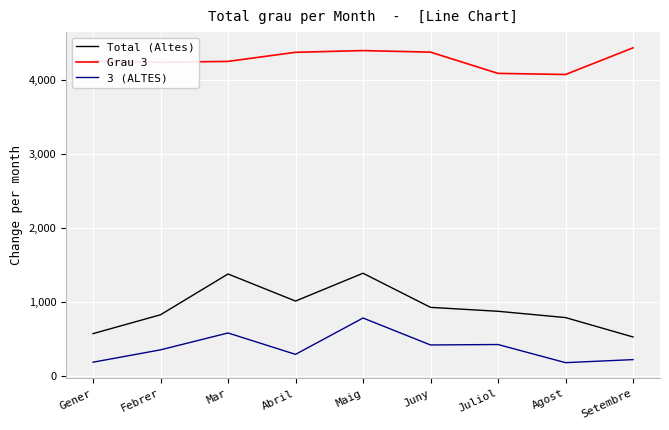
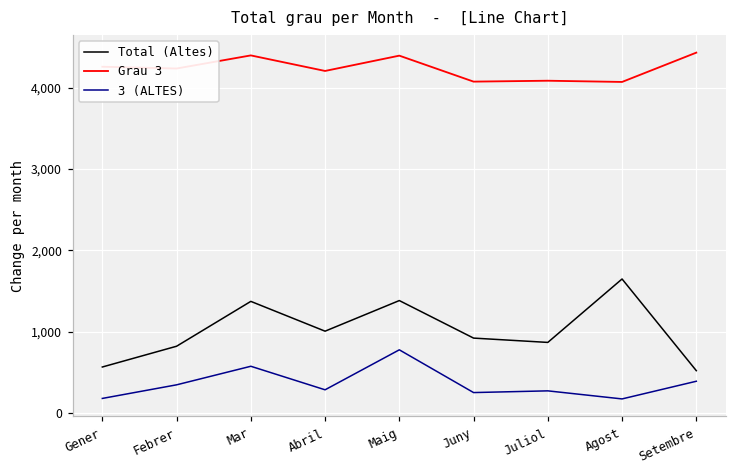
Grau 3, Mar: 4,200 -> 4,400
Grau 3, Abril: 4,400 -> 4,200
Grau 3, Juny: 4,400 -> 4,100
3 (ALTES), Juny: 400 -> 300
3 (ALTES), Juliol: 400 -> 300
Total (Altes), Agost: 800 -> 1,600
3 (ALTES), Setembre: 200 -> 400
